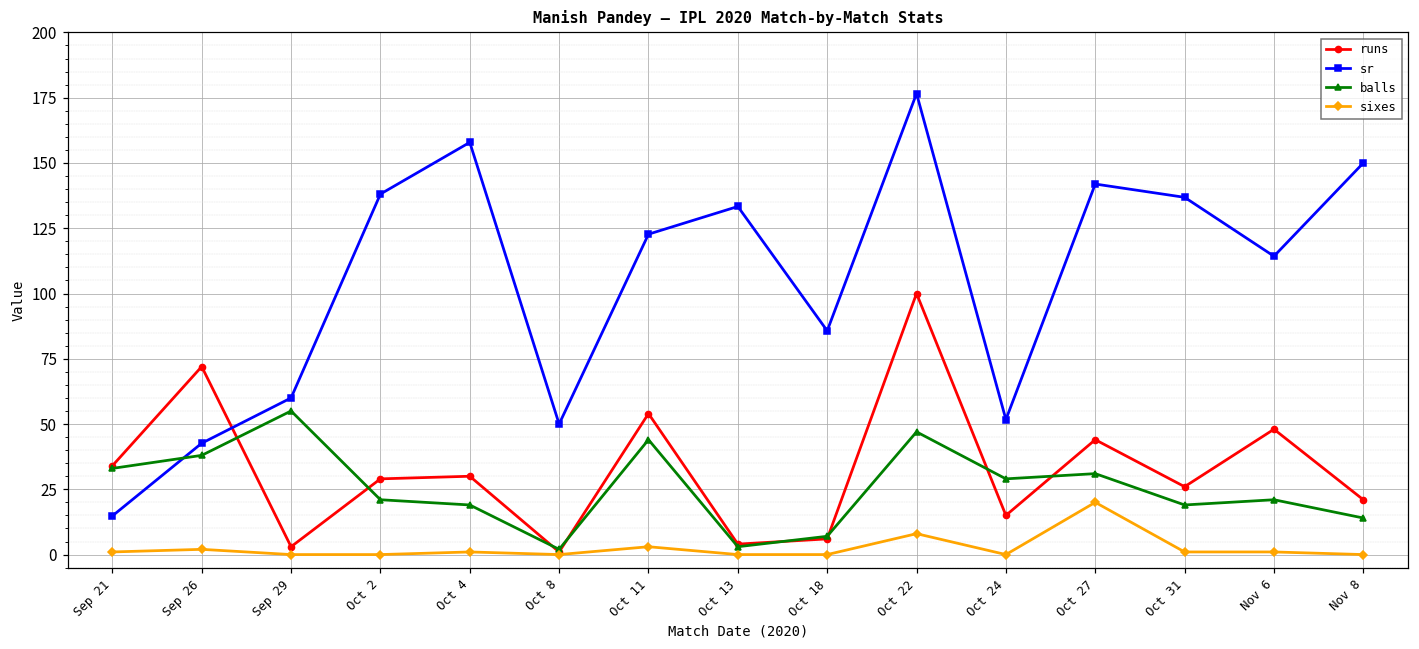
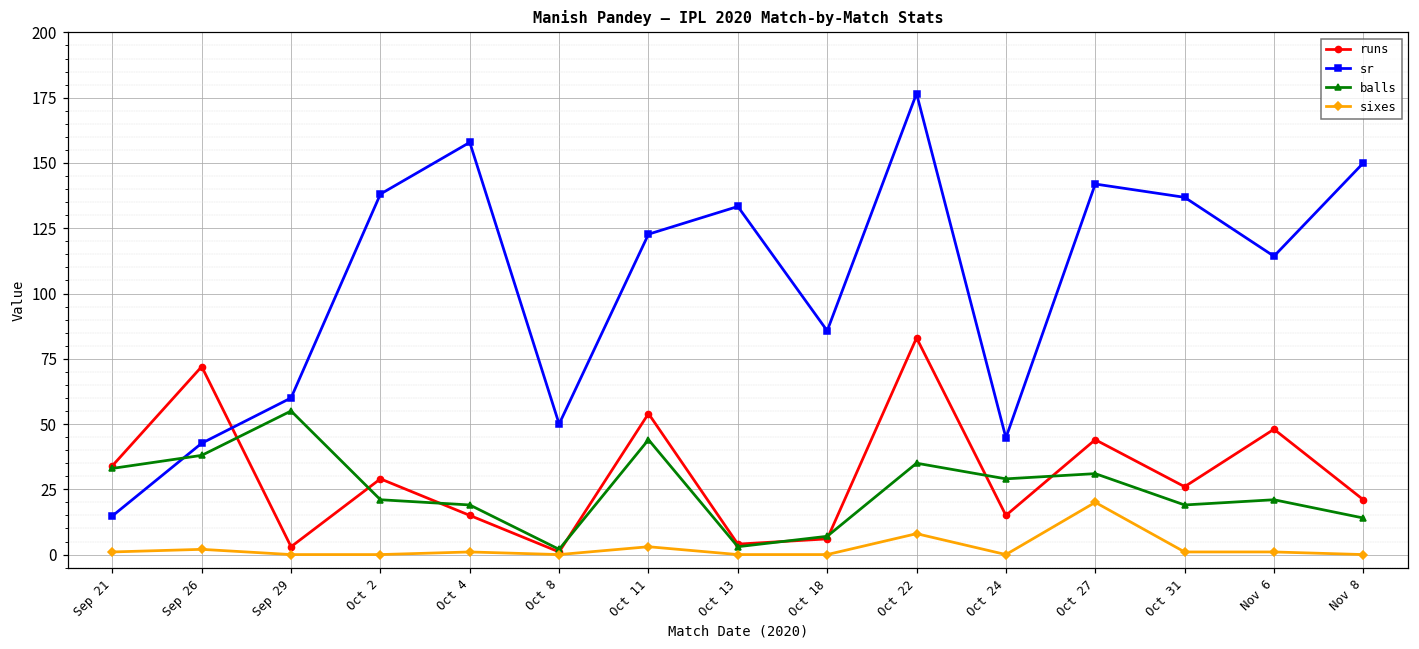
runs, Oct 4: 30 -> 15
runs, Oct 22: 100 -> 83
balls, Oct 22: 47 -> 35
sr, Oct 24: 52 -> 45
